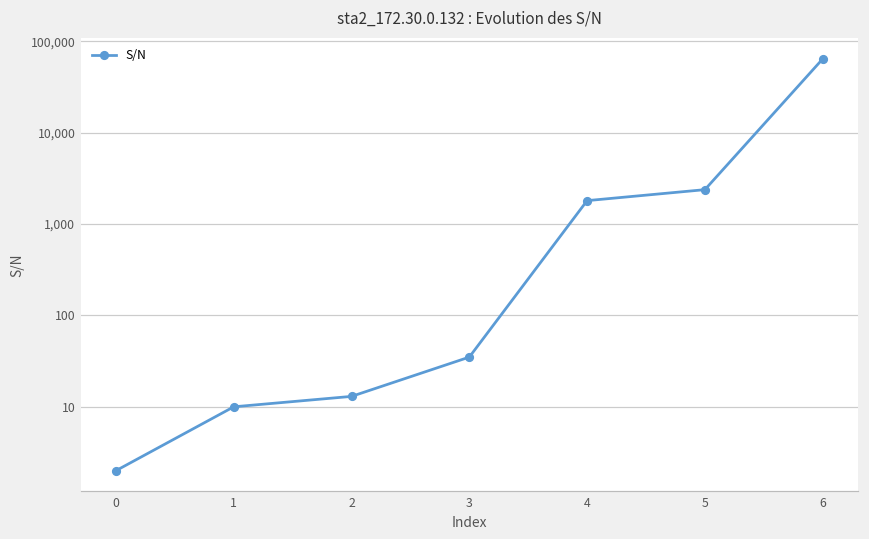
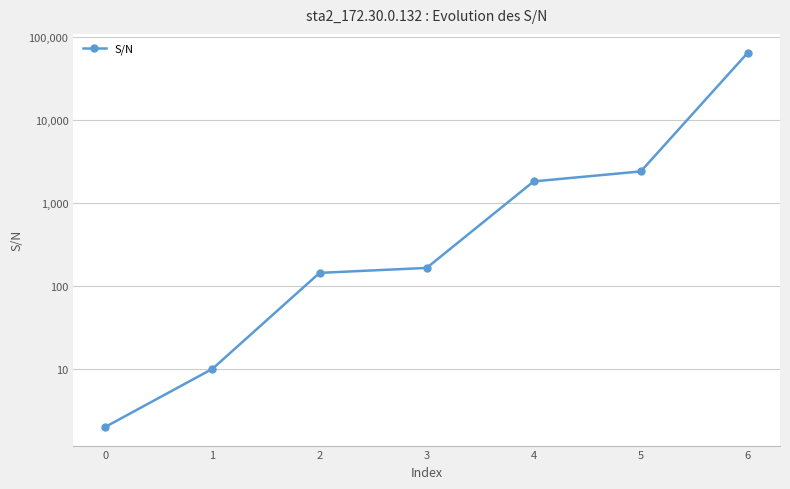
2: 13 -> 140
3: 35 -> 160
